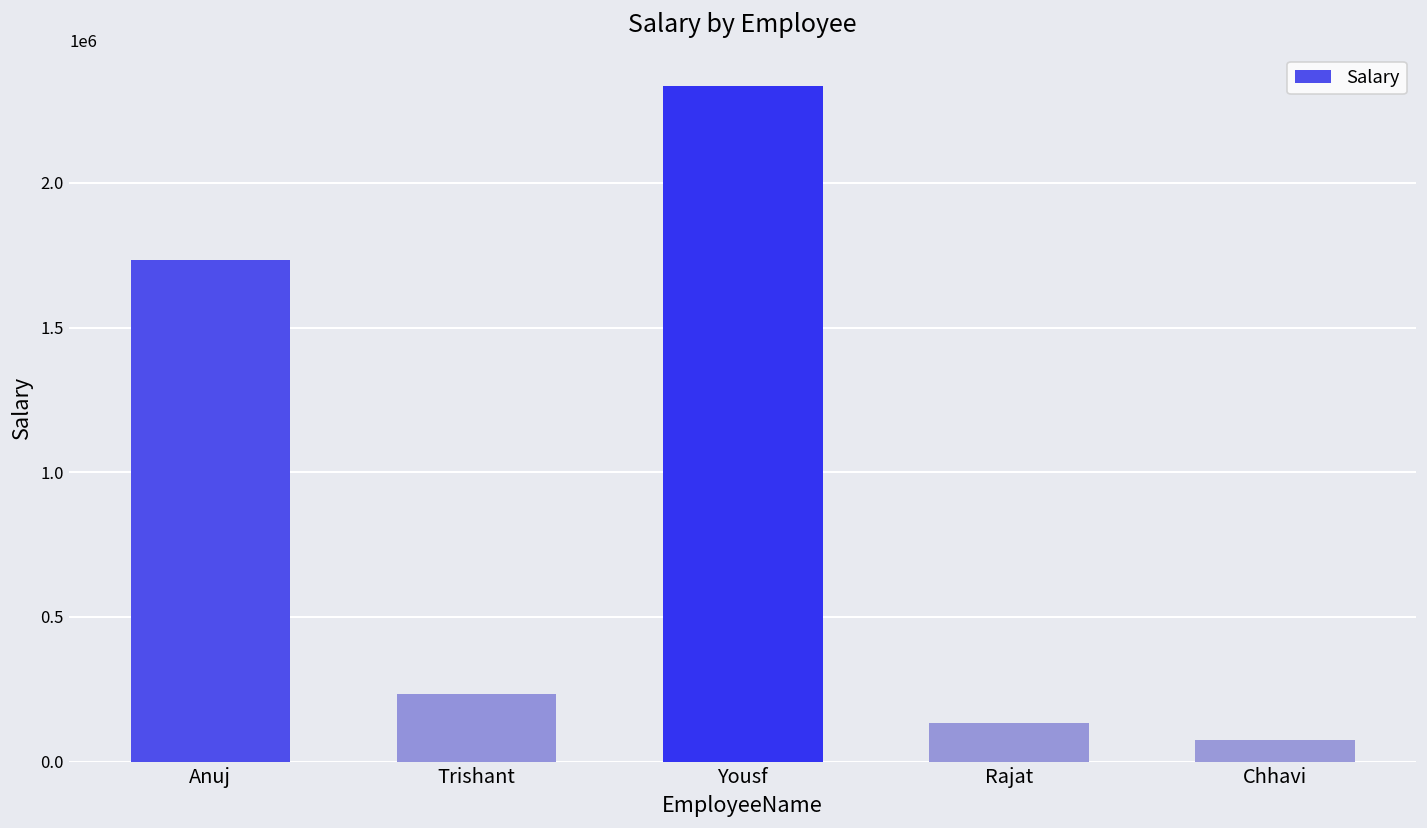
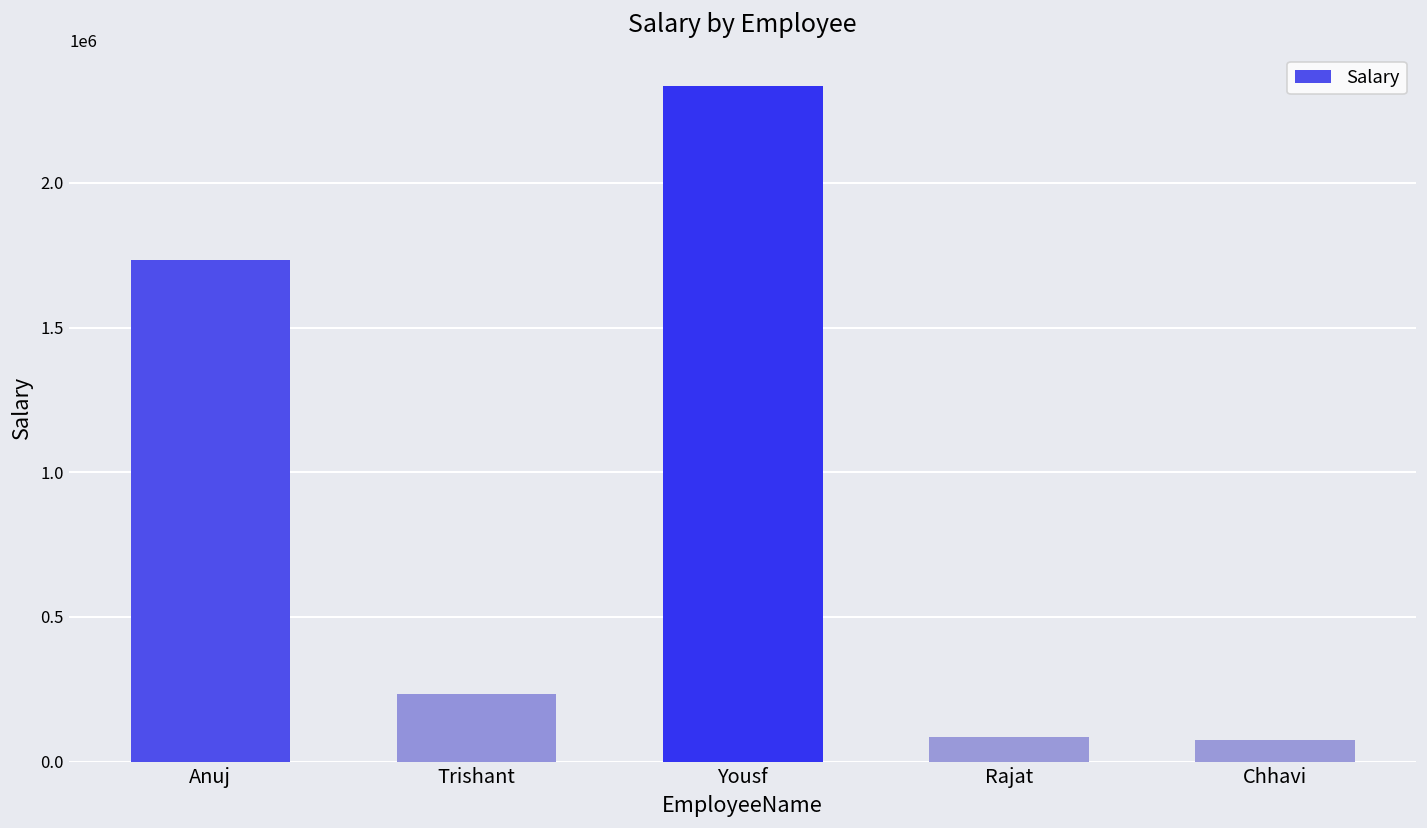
Rajat: 130000 -> 90000
